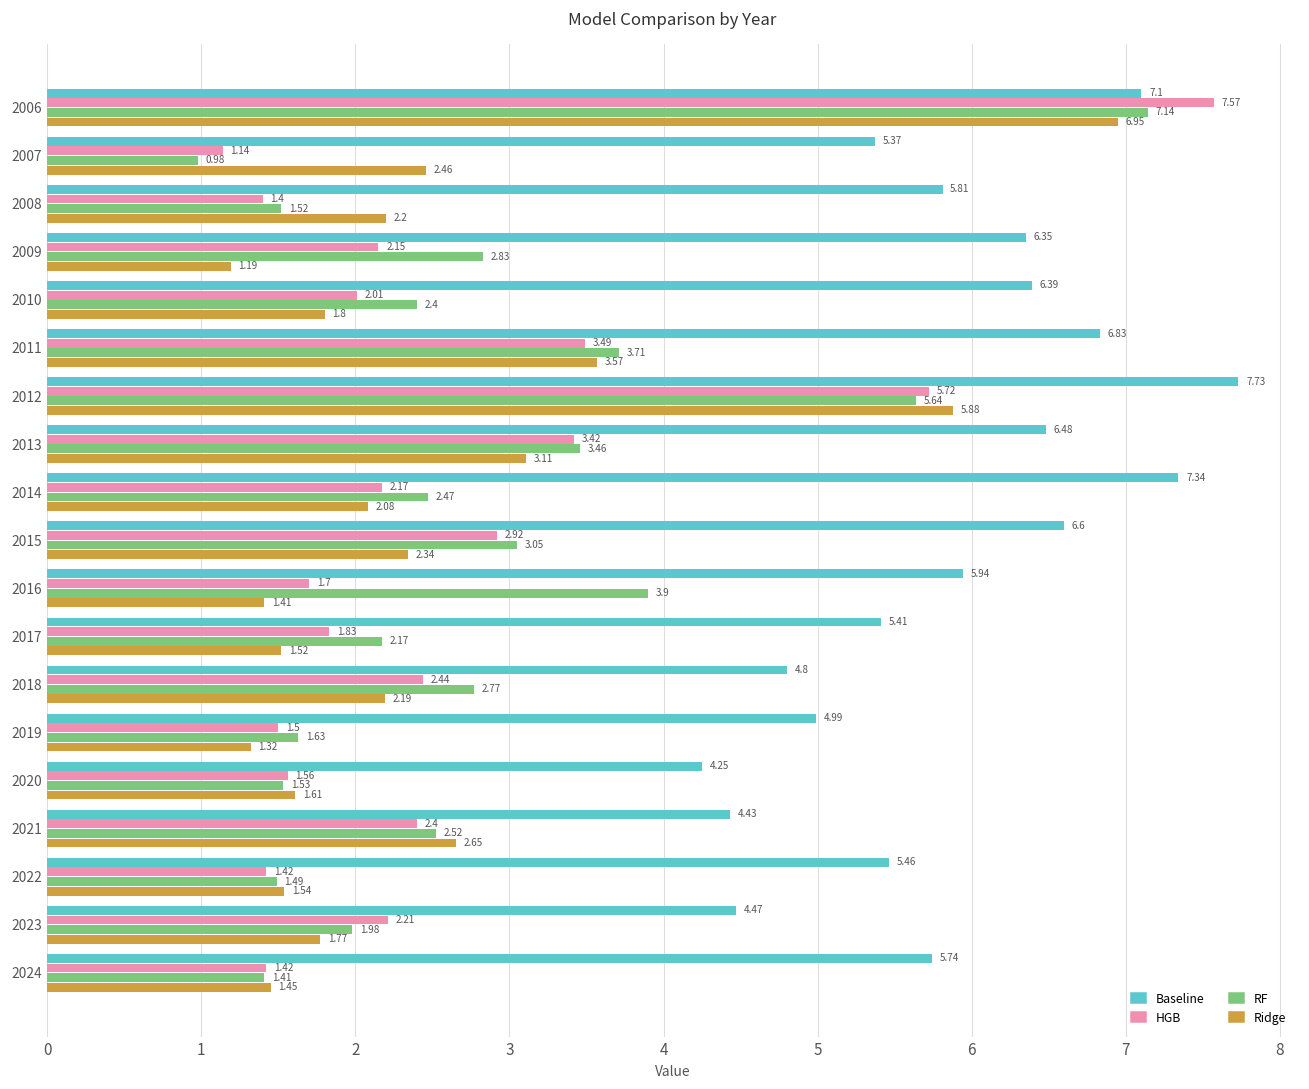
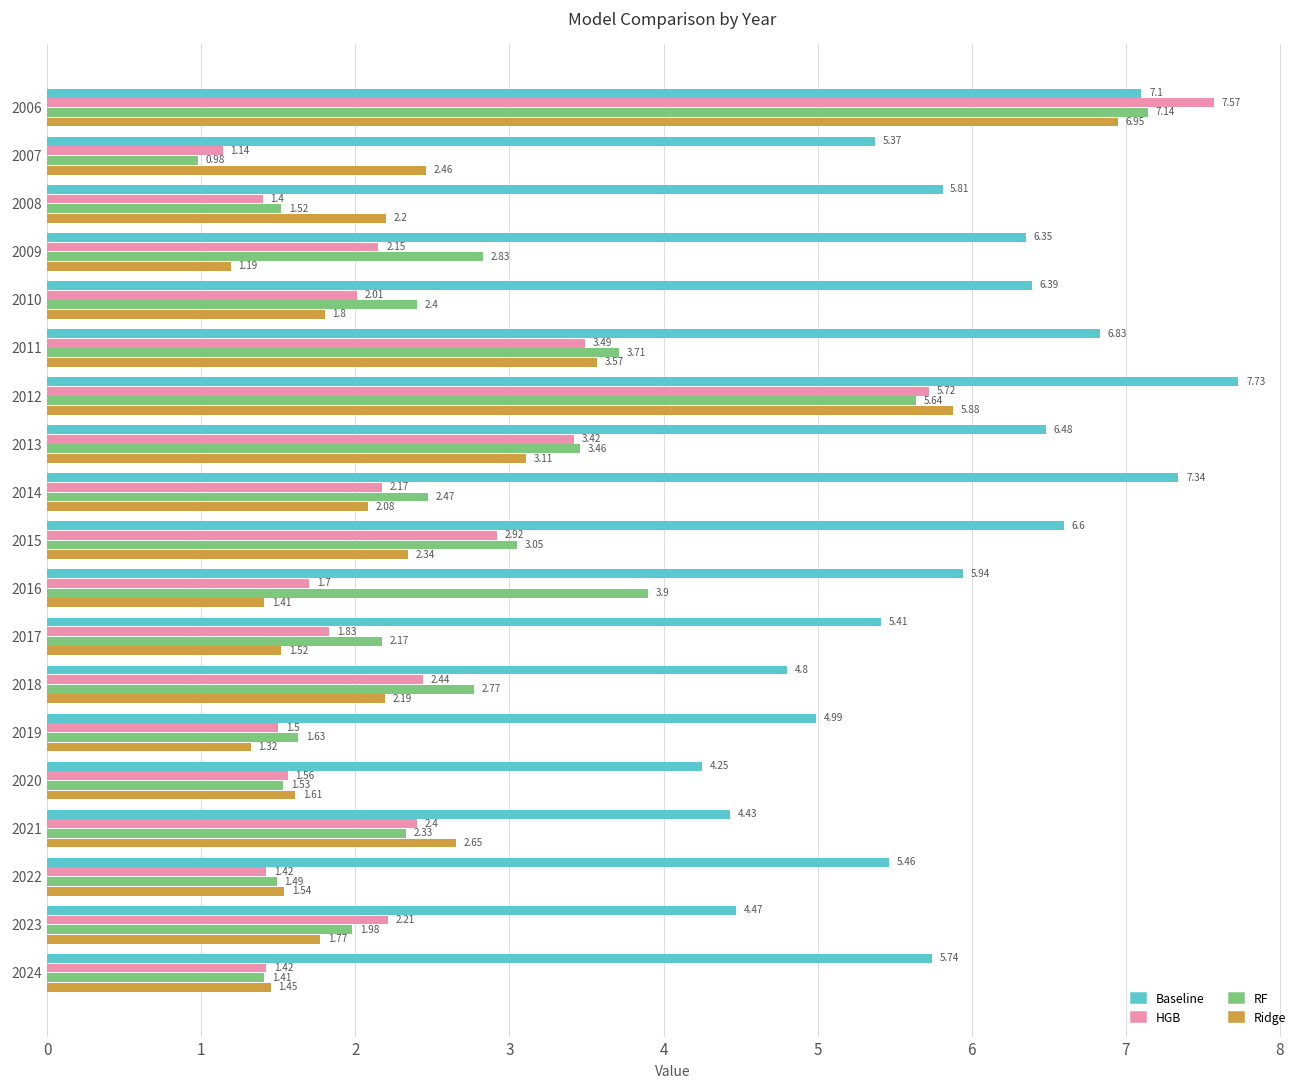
RF, 2021: 2.52 -> 2.33
